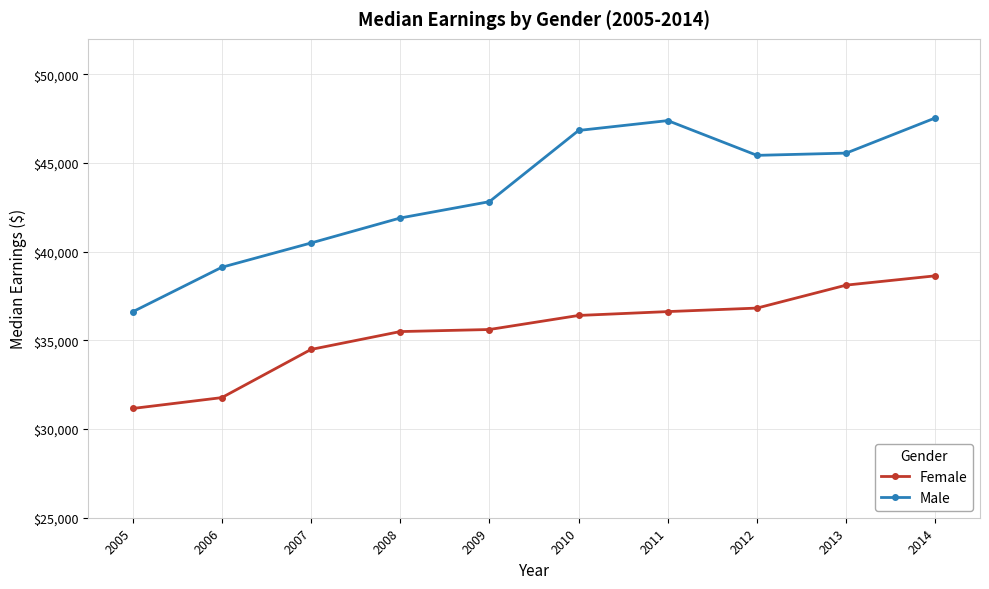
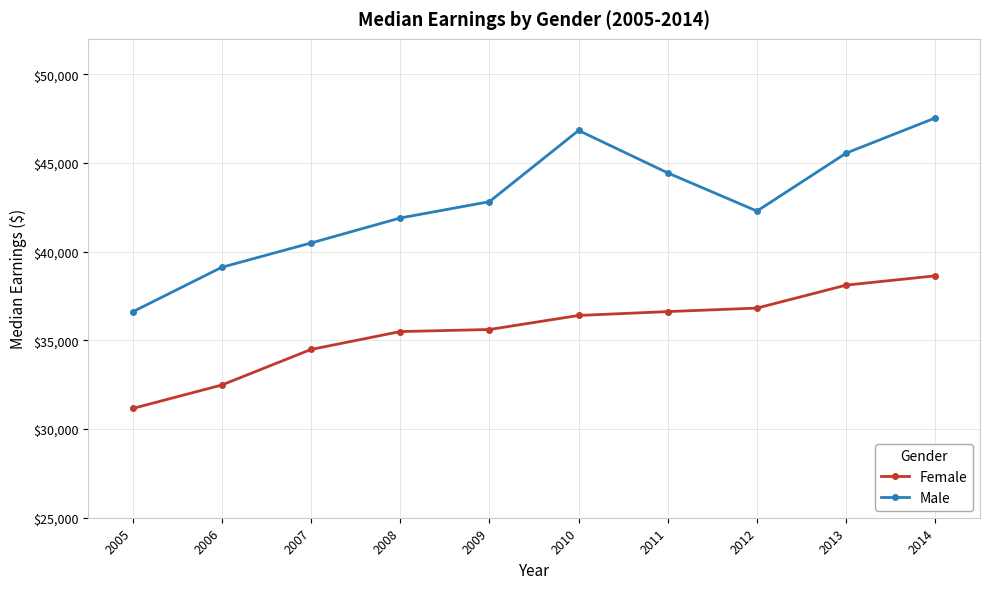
Female, 2006: $31,800 -> $32,500
Male, 2011: $47,400 -> $44,400
Male, 2012: $45,400 -> $42,300
